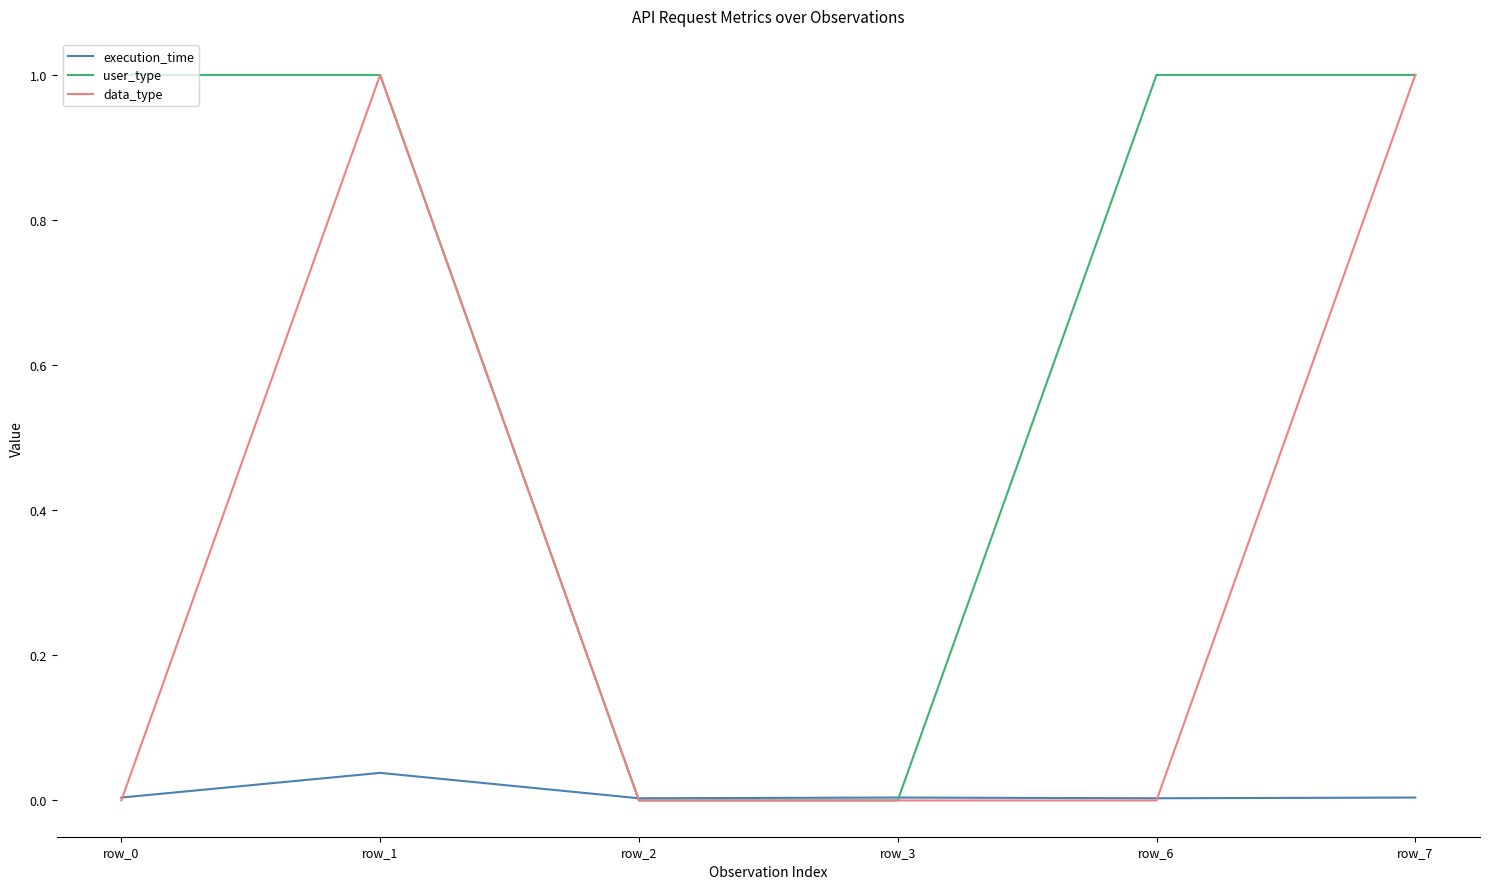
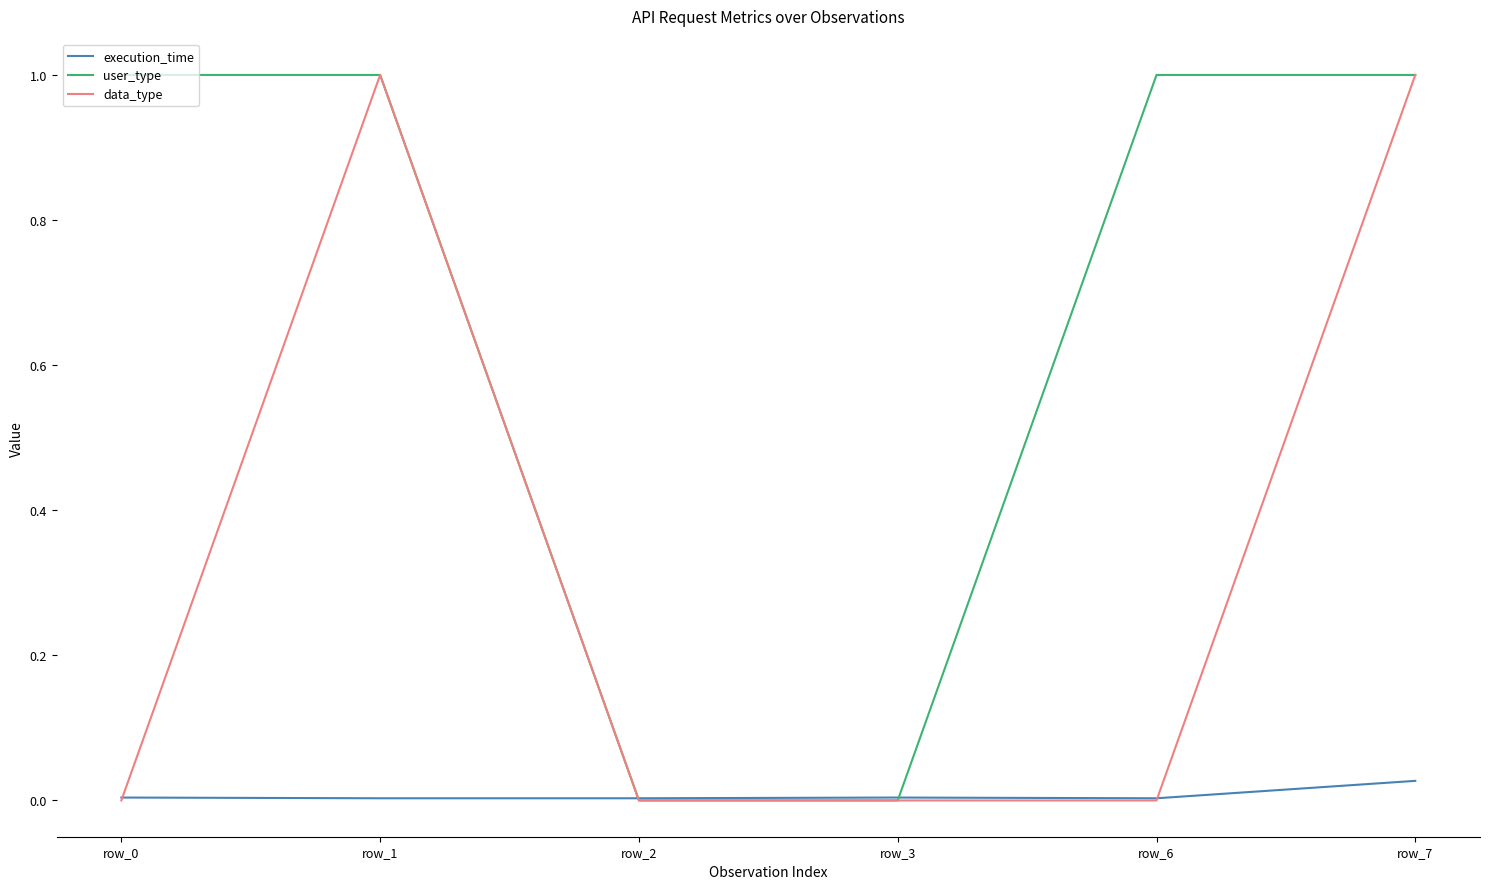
execution_time, row_1: 0.04 -> 0.00
execution_time, row_7: 0.00 -> 0.03
